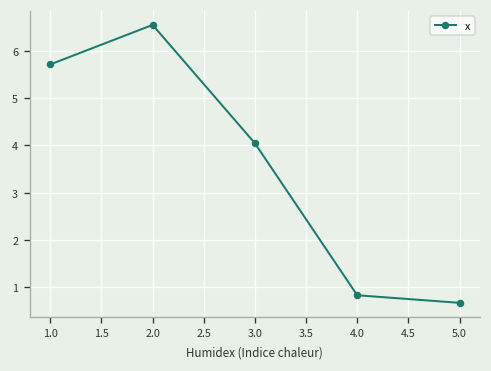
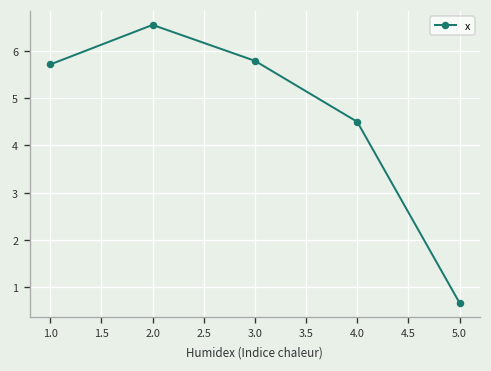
3.0: 4.0 -> 5.8
4.0: 0.8 -> 4.5
